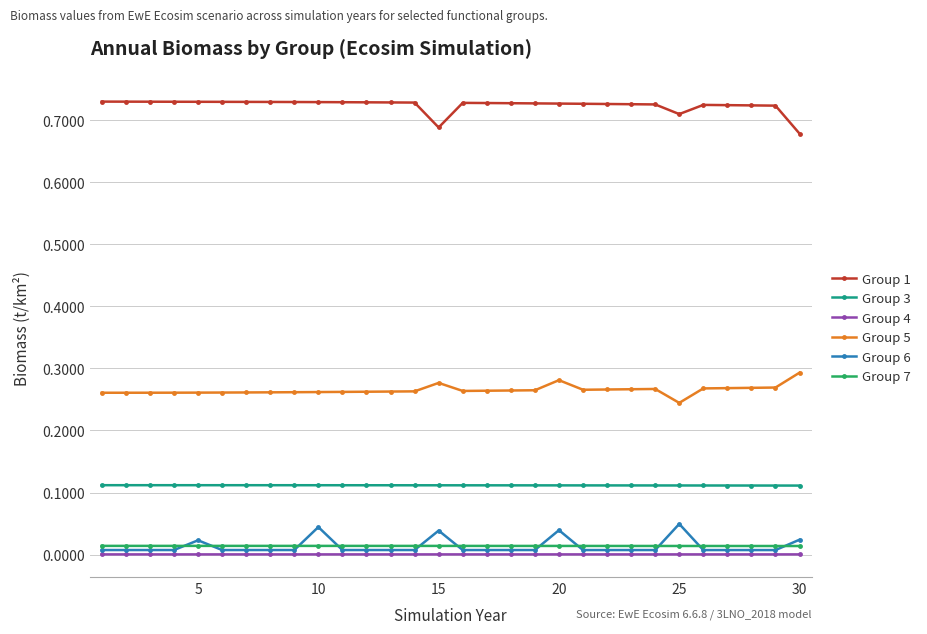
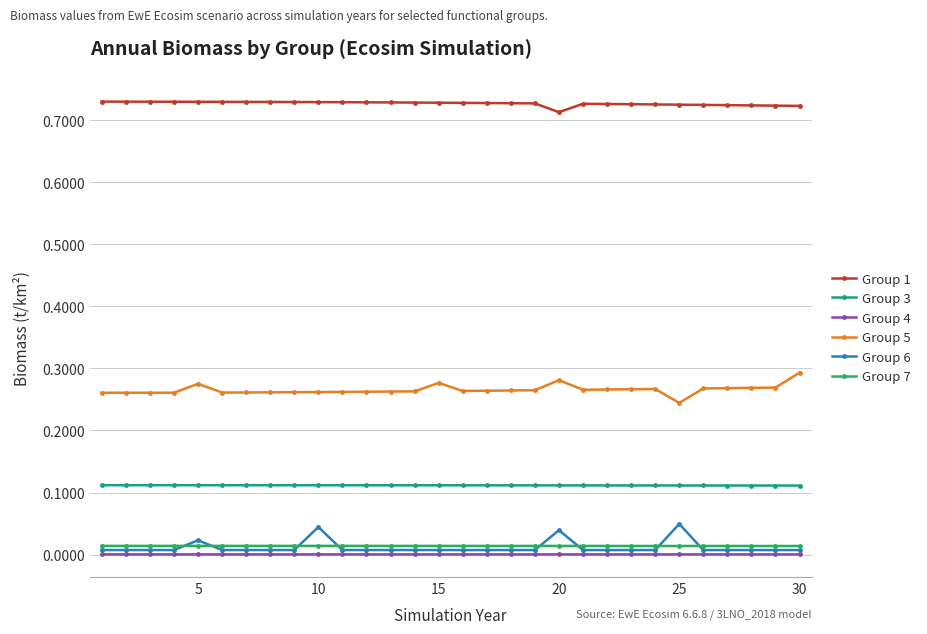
Group 5, 5: 0.26 -> 0.28
Group 1, 15: 0.69 -> 0.73
Group 6, 15: 0.04 -> 0.01
Group 1, 20: 0.73 -> 0.71
Group 1, 25: 0.71 -> 0.73
Group 1, 30: 0.68 -> 0.72
Group 6, 30: 0.02 -> 0.01
